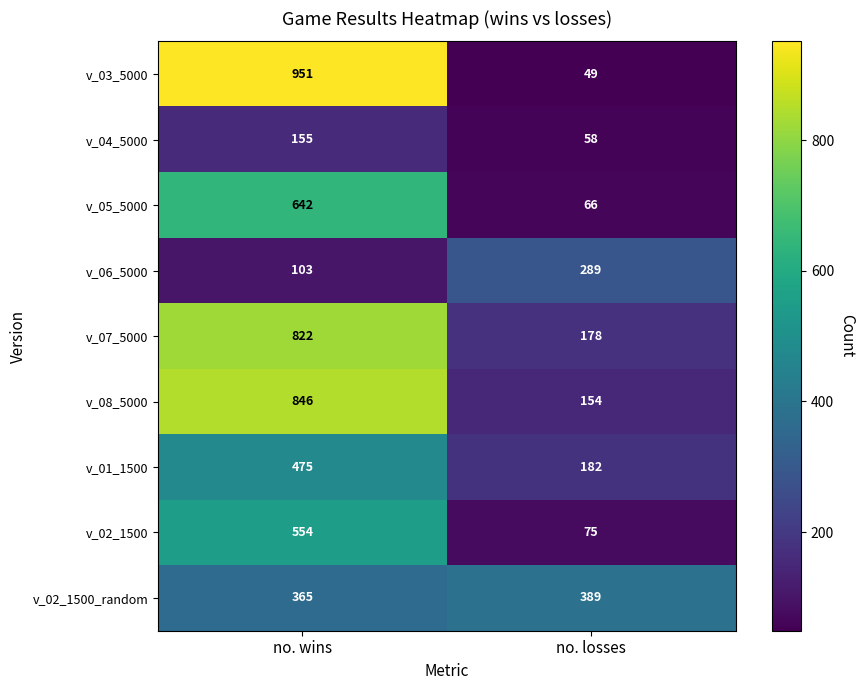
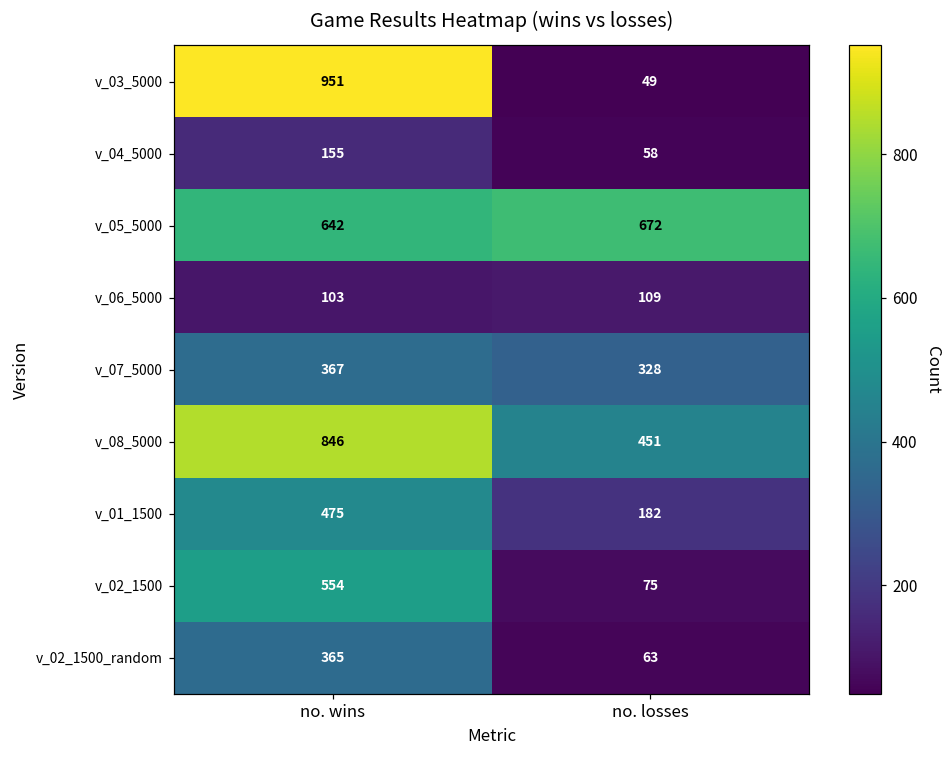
v_05_5000, no. losses: 66 -> 672
v_06_5000, no. losses: 289 -> 109
v_07_5000, no. wins: 822 -> 367
v_07_5000, no. losses: 178 -> 328
v_08_5000, no. losses: 154 -> 451
v_02_1500_random, no. losses: 389 -> 63
